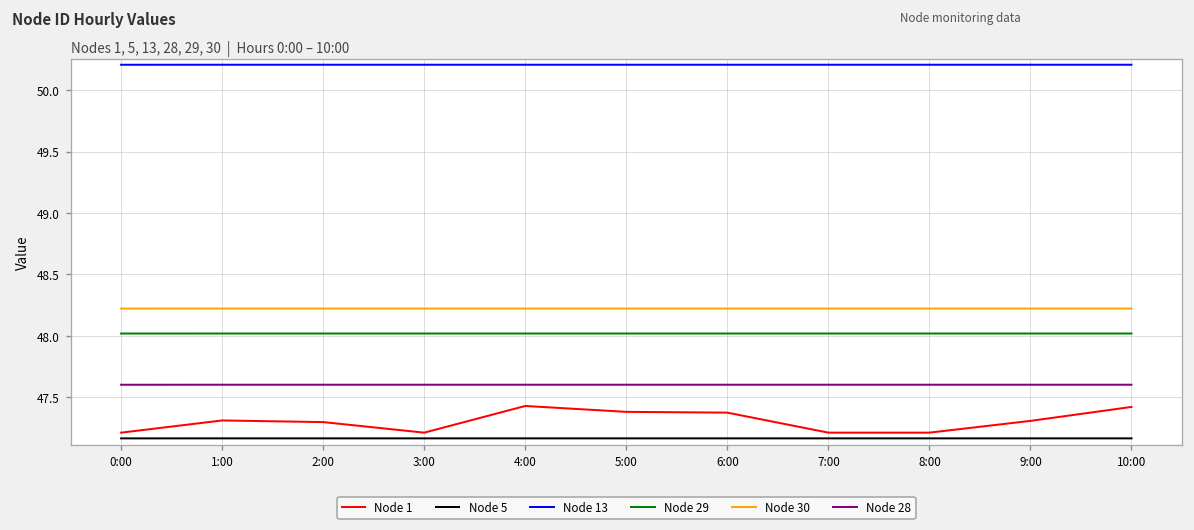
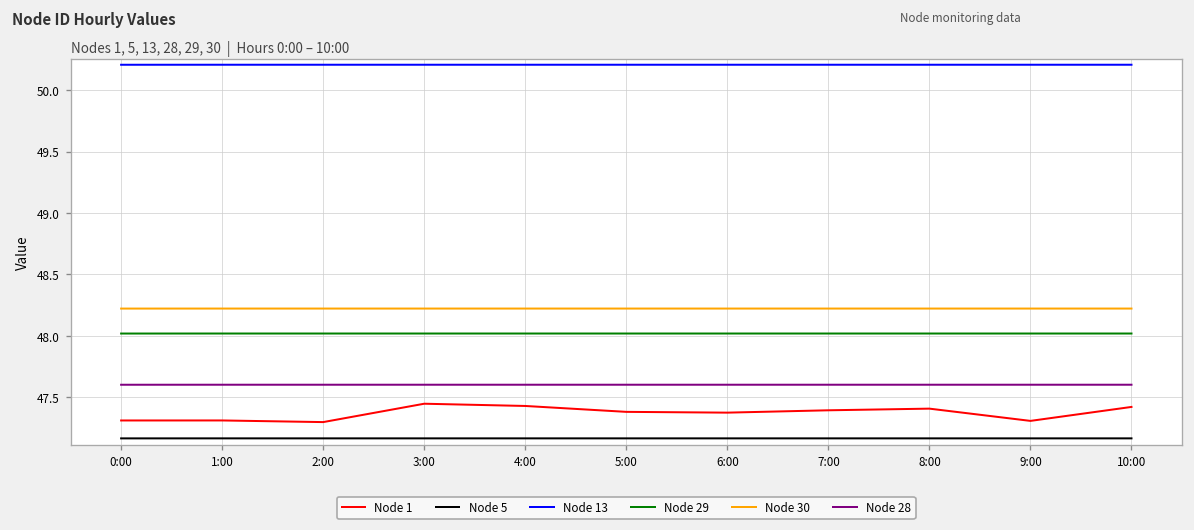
Node 1, 0:00: 47.21 -> 47.31
Node 1, 3:00: 47.21 -> 47.45
Node 1, 7:00: 47.21 -> 47.39
Node 1, 8:00: 47.21 -> 47.41
